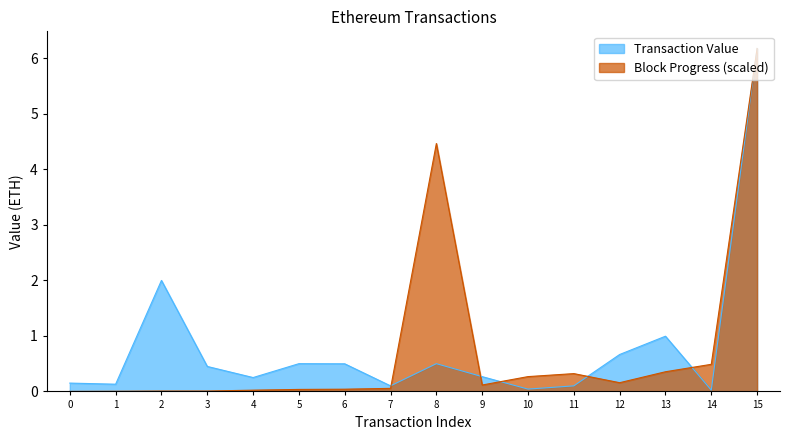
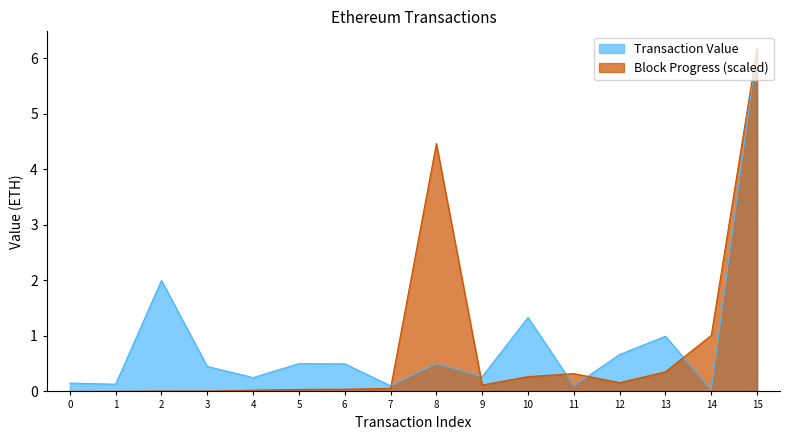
Transaction Value, 10: 0.0 -> 1.3
Block Progress (scaled), 14: 0.5 -> 1.0
